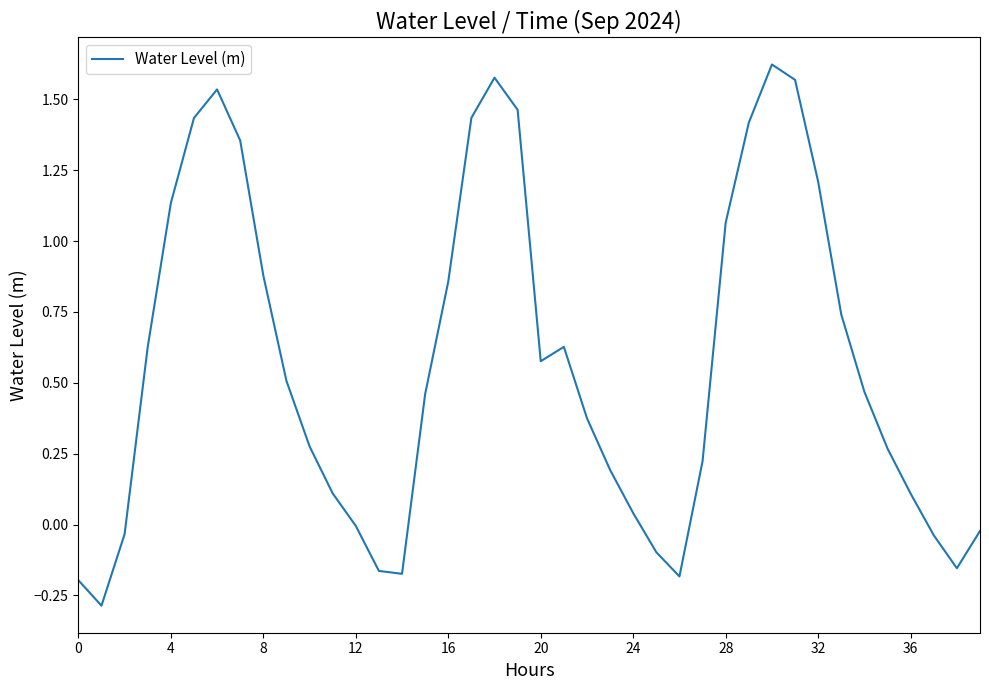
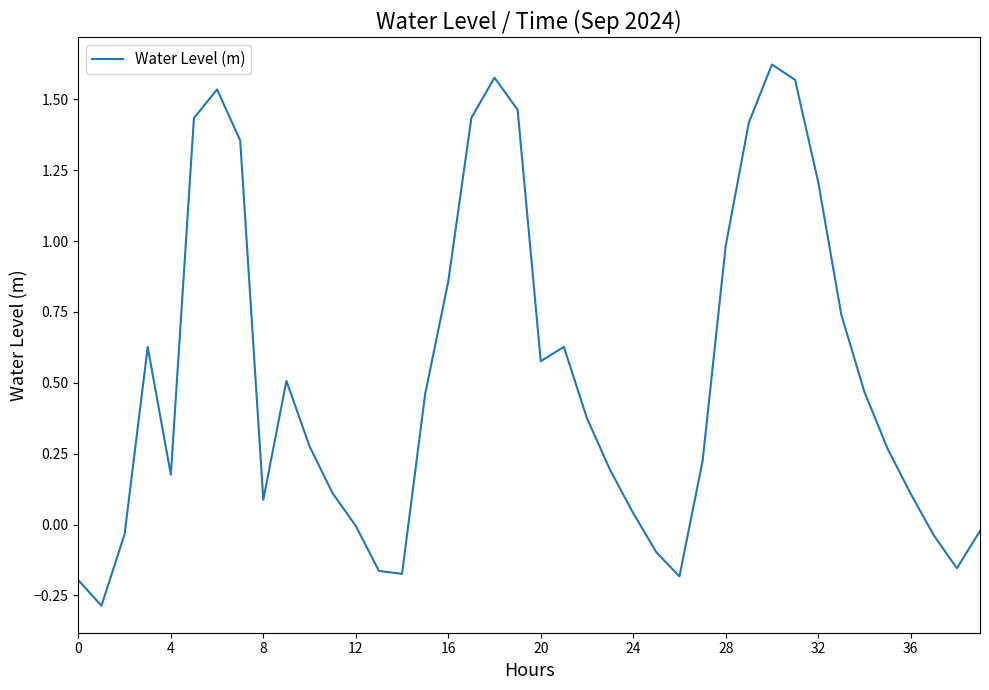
4: 1.13 -> 0.18
8: 0.88 -> 0.09
28: 1.07 -> 0.98
